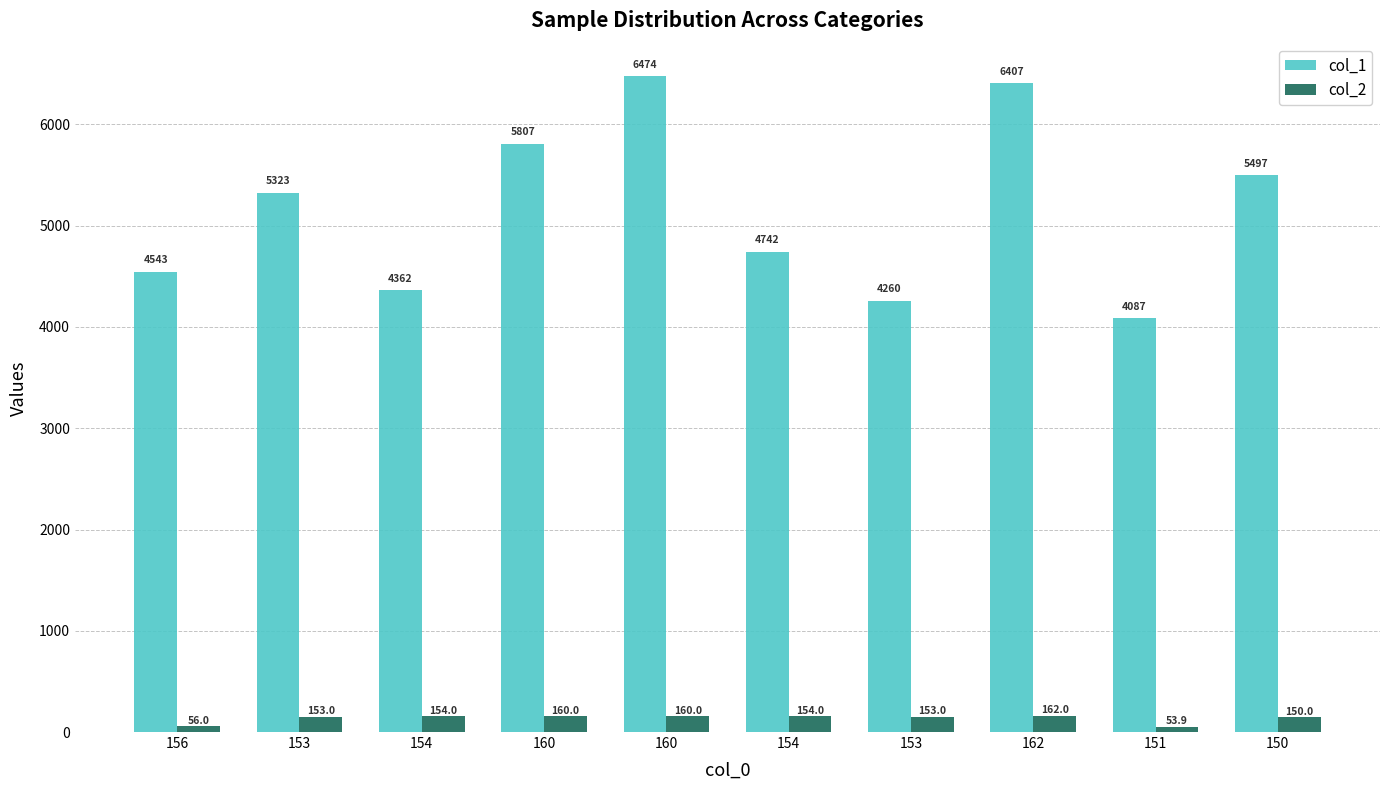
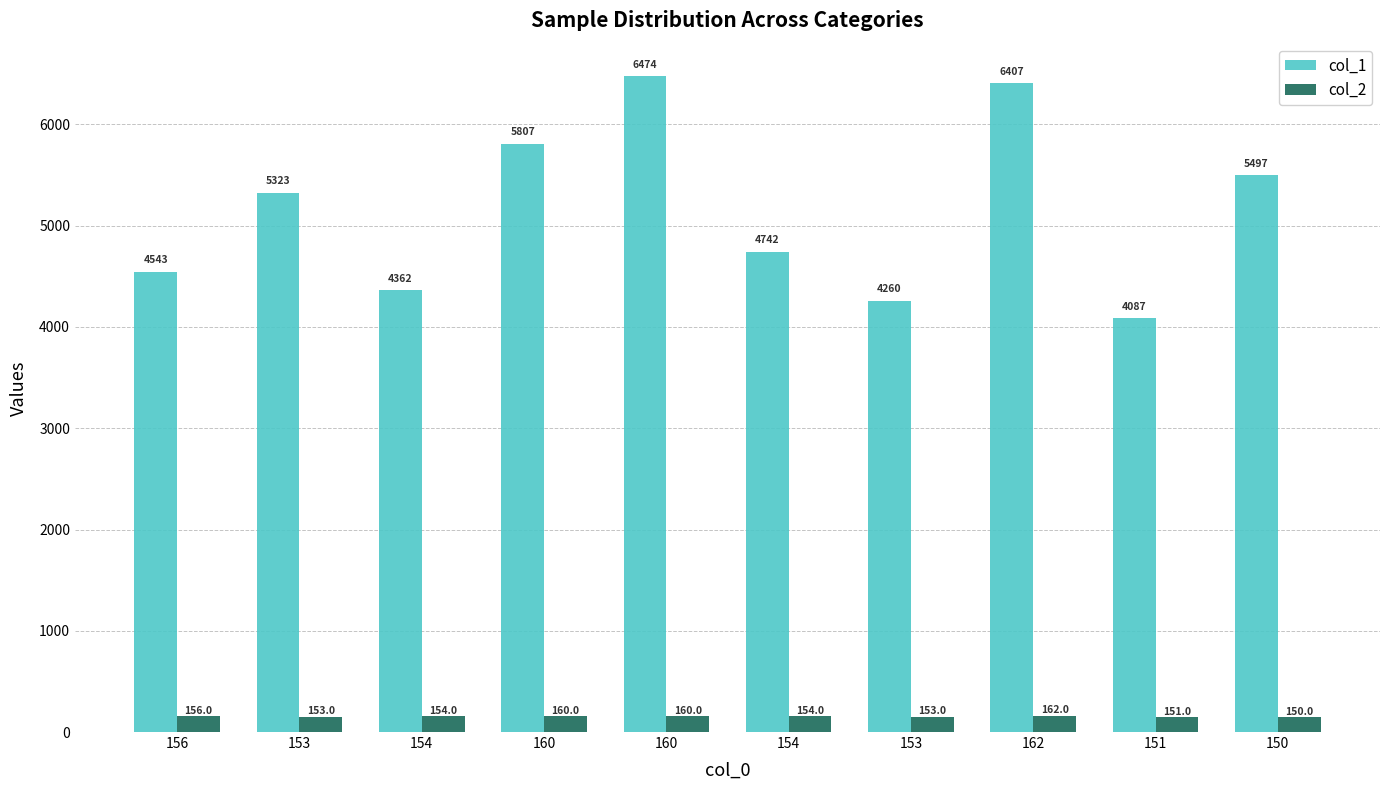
col_2, 156: 56.0 -> 156.0
col_2, 151: 53.9 -> 151.0
